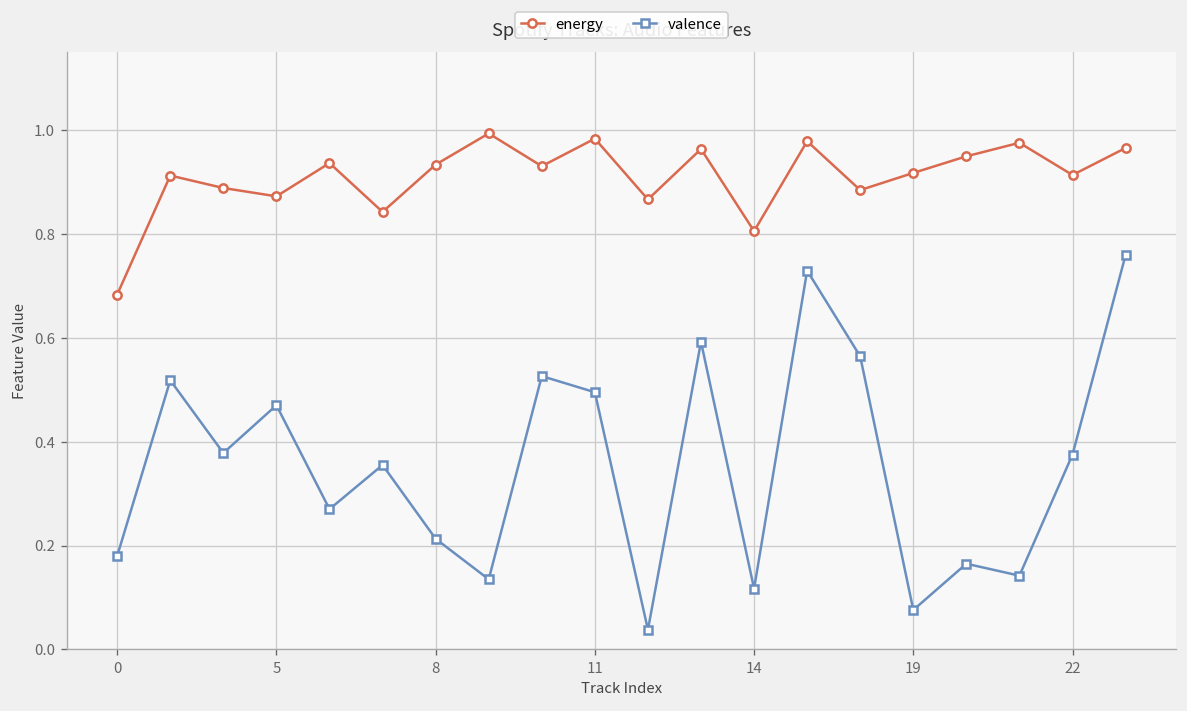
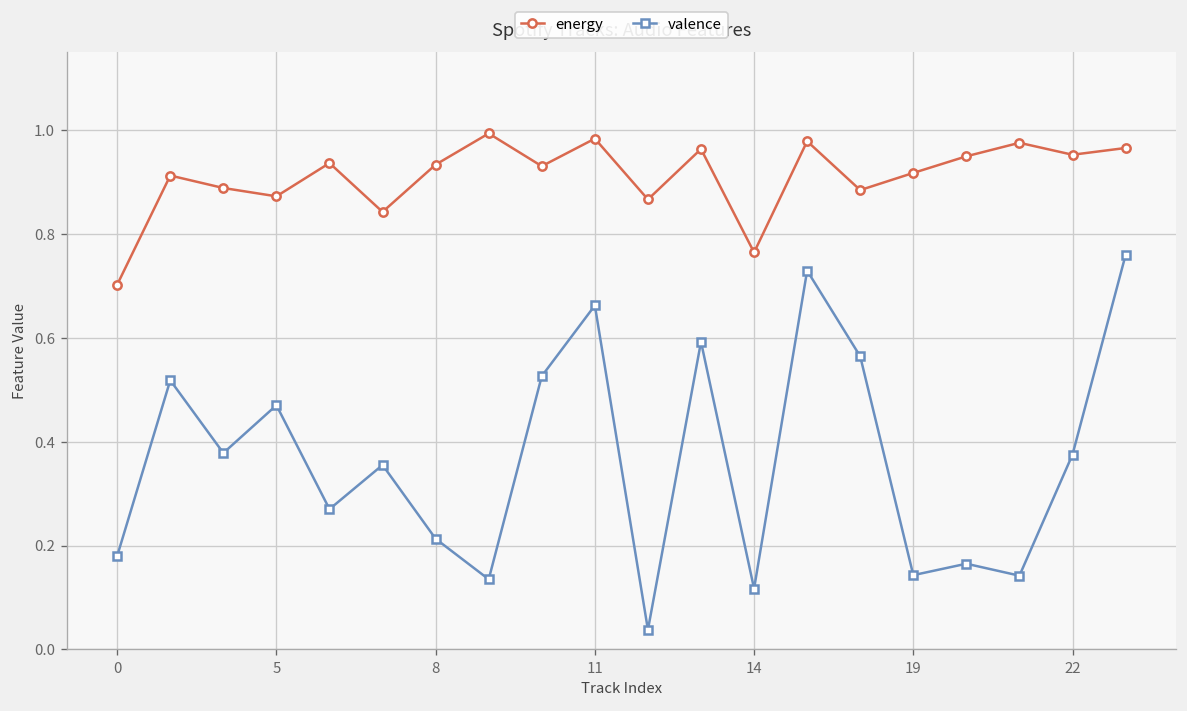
energy, 0: 0.68 -> 0.70
valence, 11: 0.50 -> 0.66
energy, 14: 0.81 -> 0.76
valence, 19: 0.08 -> 0.14
energy, 22: 0.91 -> 0.95
